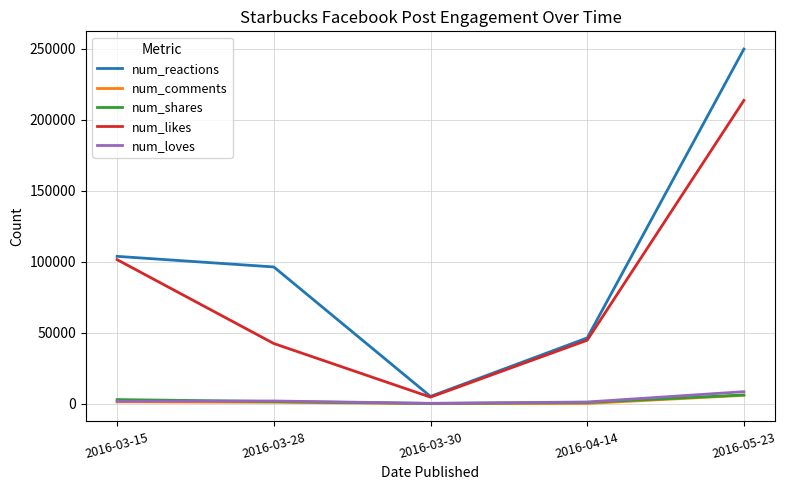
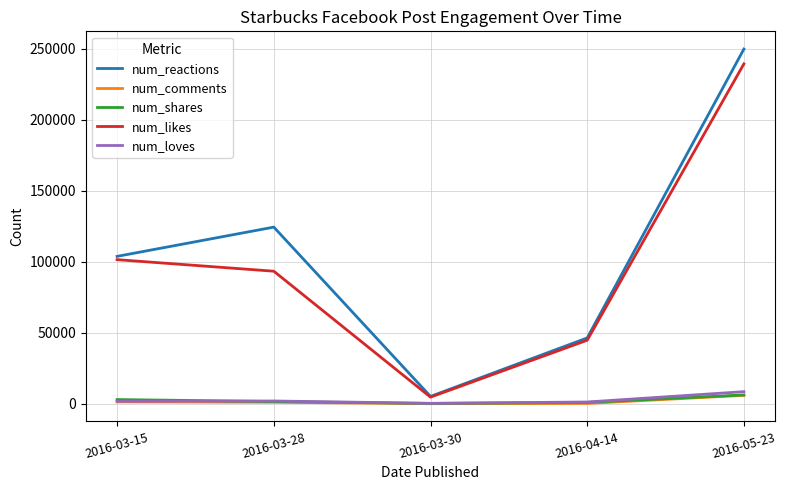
num_reactions, 2016-03-28: 96000 -> 124000
num_likes, 2016-03-28: 43000 -> 93000
num_likes, 2016-05-23: 214000 -> 239000
